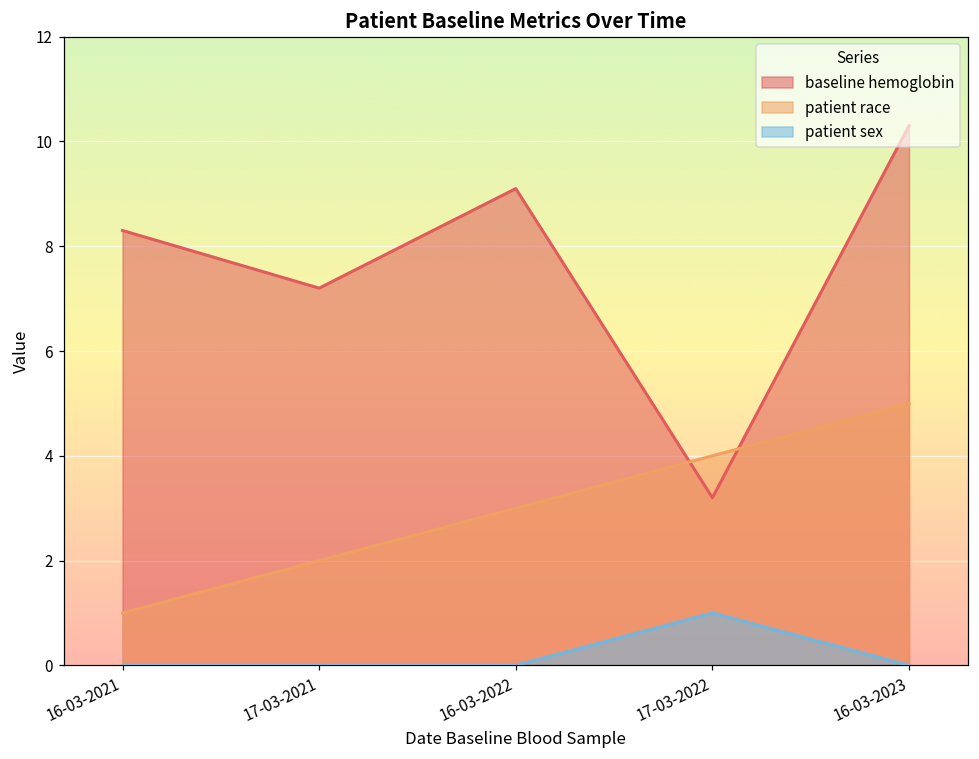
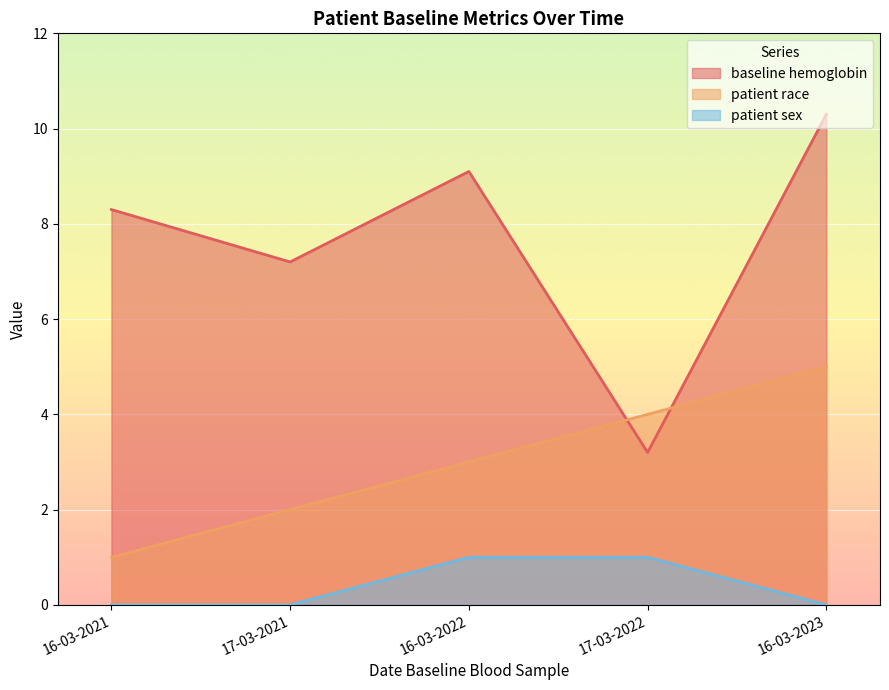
patient sex, 16-03-2022: 0 -> 1
